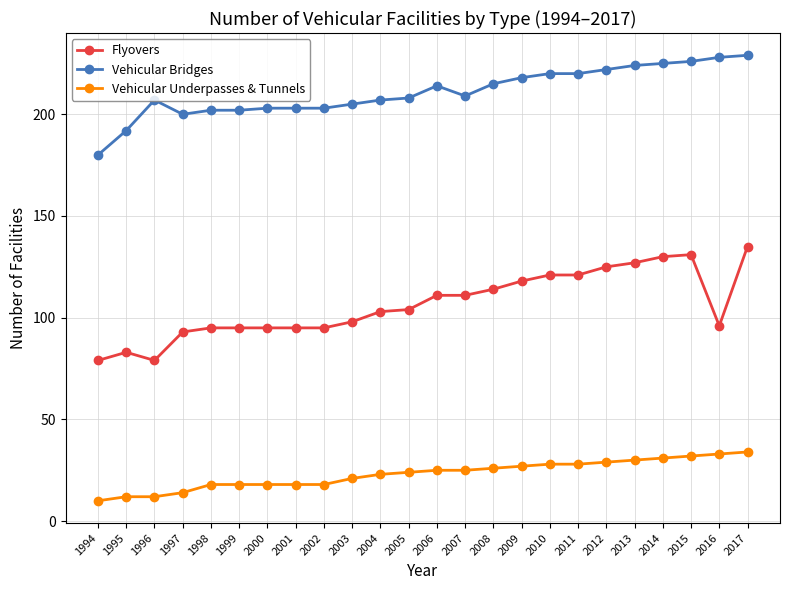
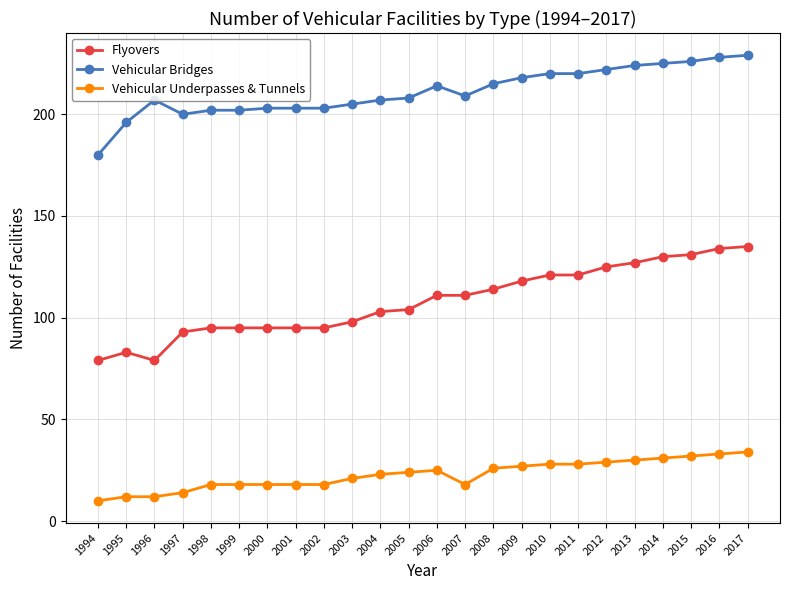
Vehicular Bridges, 1995: 192 -> 196
Vehicular Underpasses & Tunnels, 2007: 25 -> 18
Flyovers, 2016: 96 -> 134
